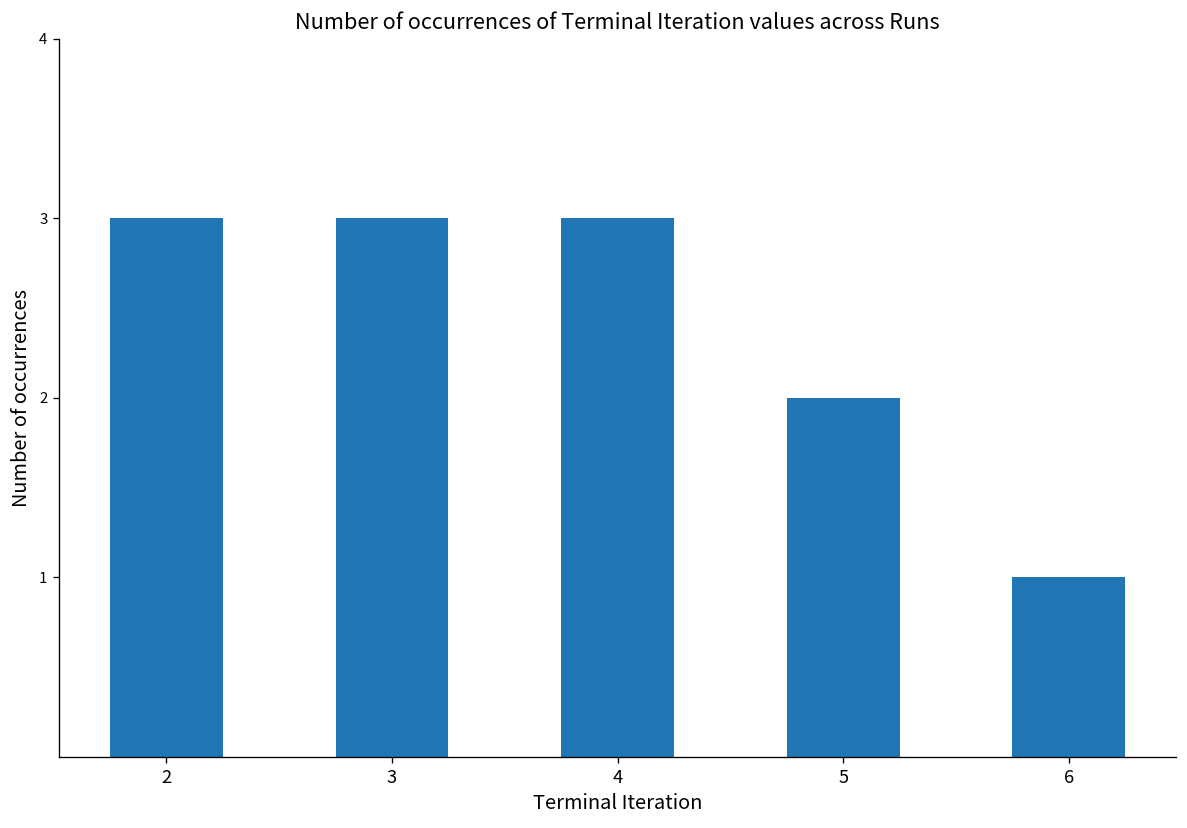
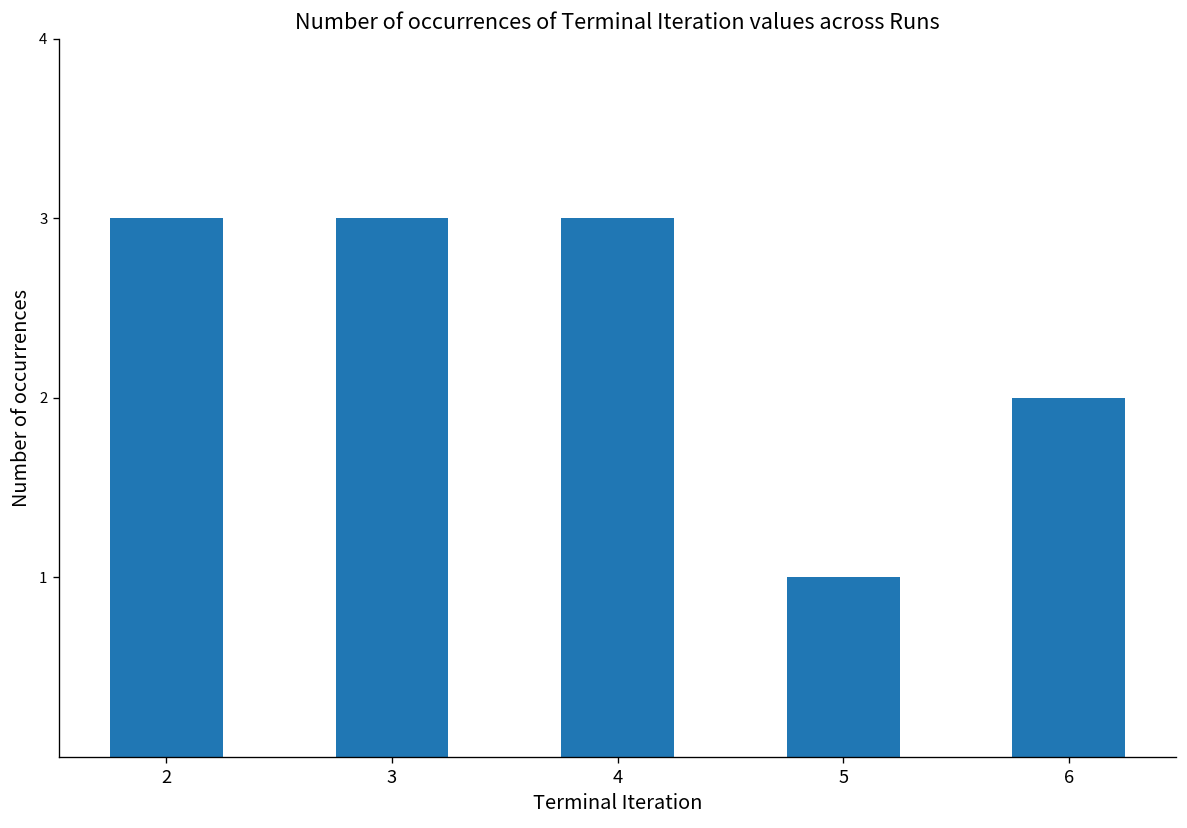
5: 2 -> 1
6: 1 -> 2
